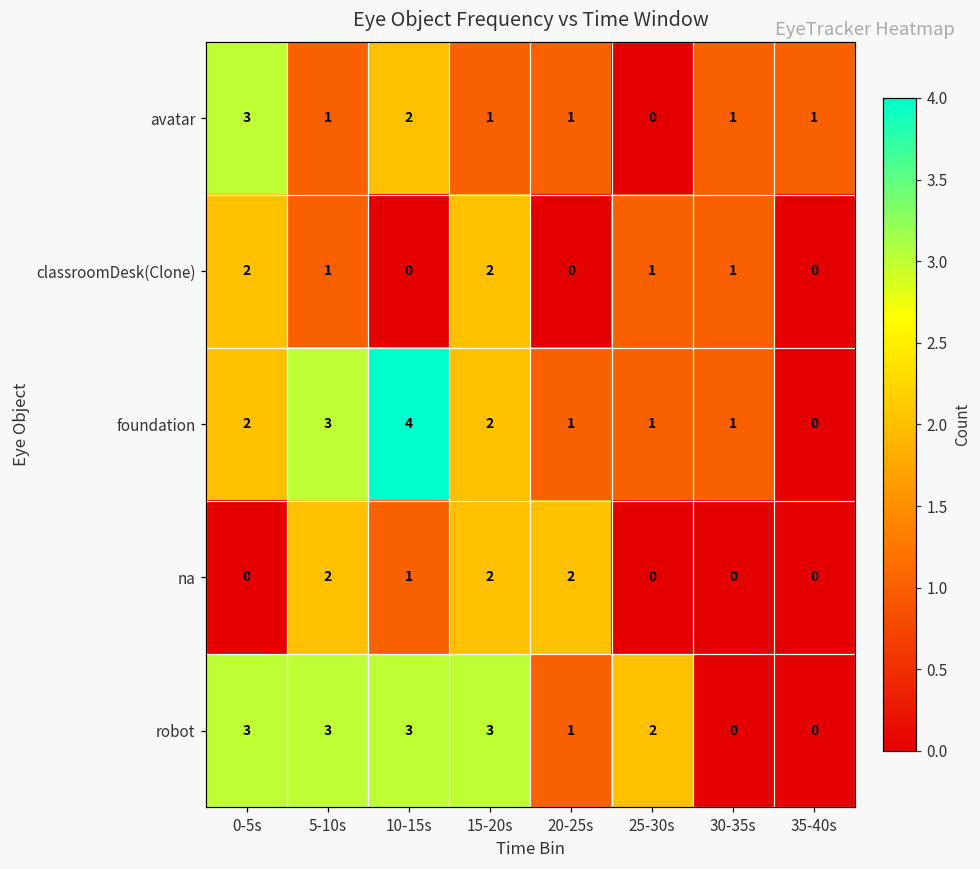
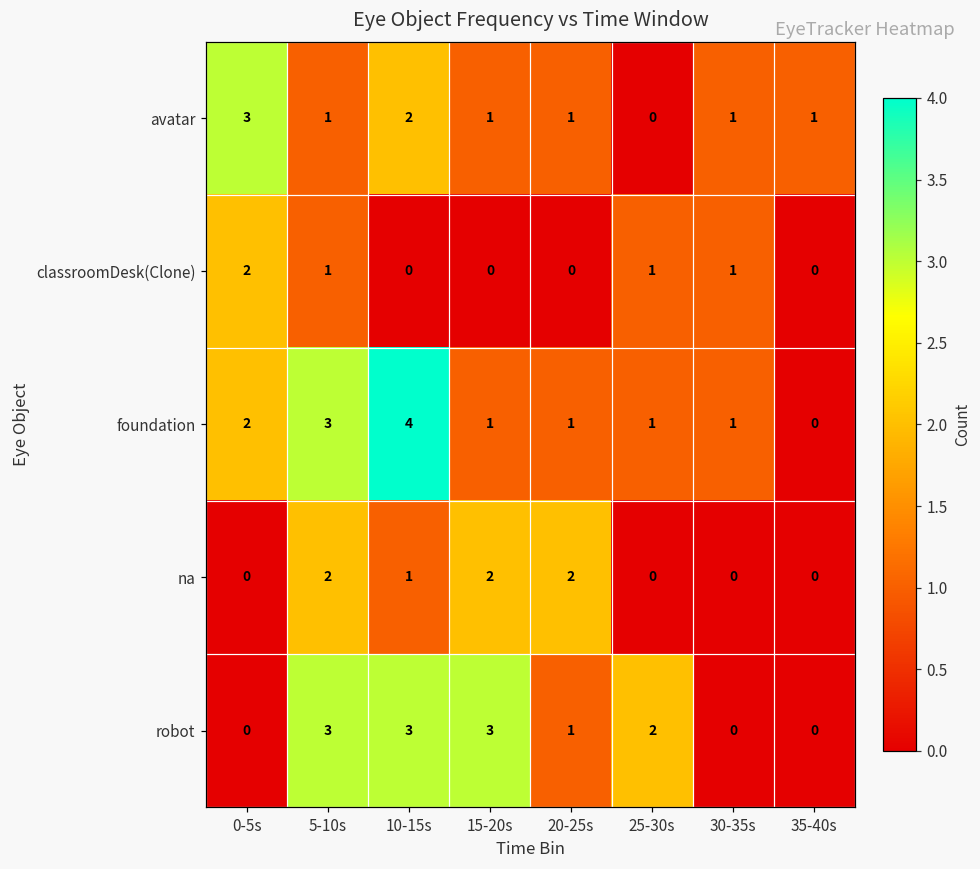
classroomDesk(Clone), 15-20s: 2 -> 0
foundation, 15-20s: 2 -> 1
robot, 0-5s: 3 -> 0
